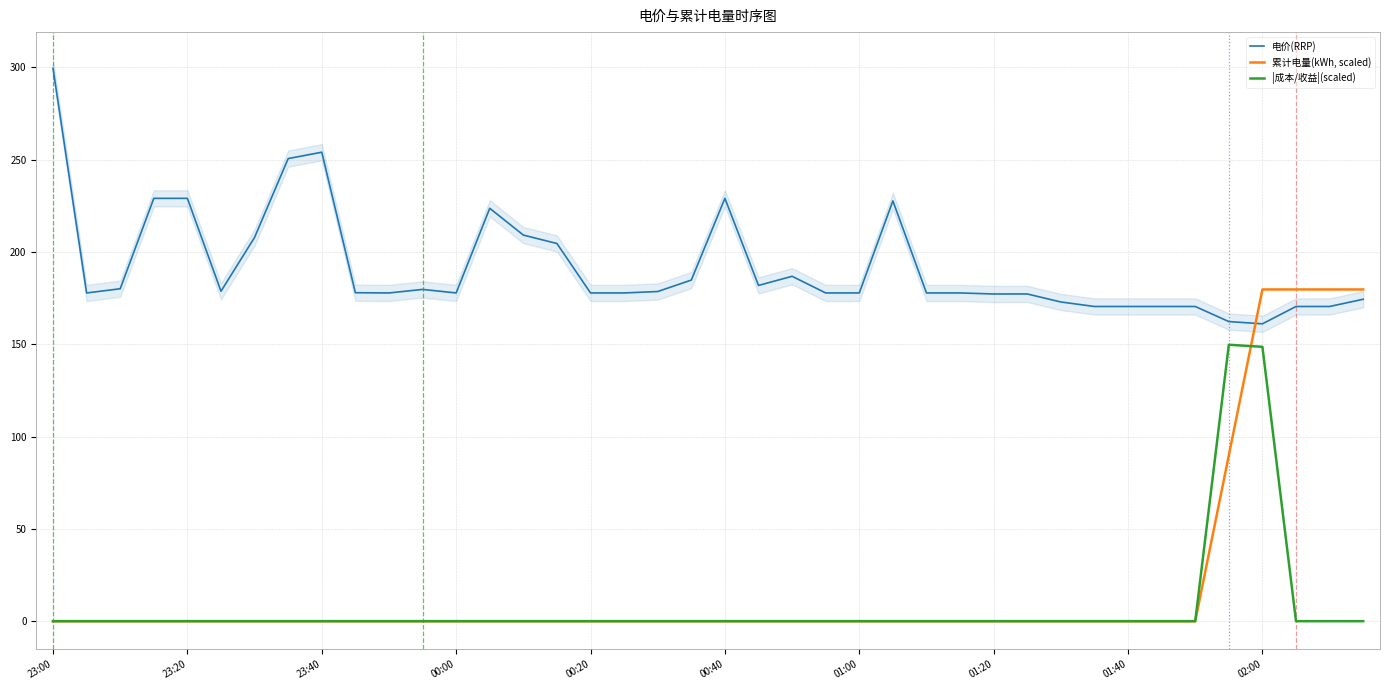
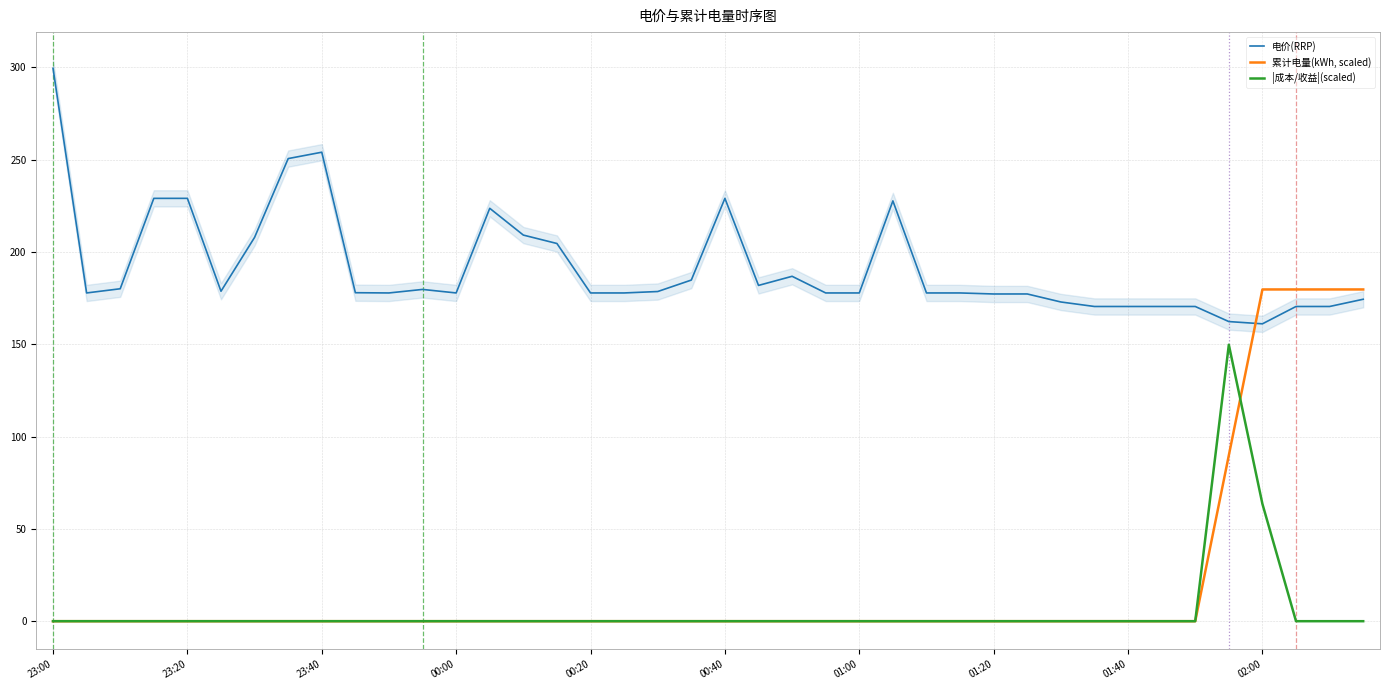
|成本/收益|(scaled), 02:00: 149 -> 64
